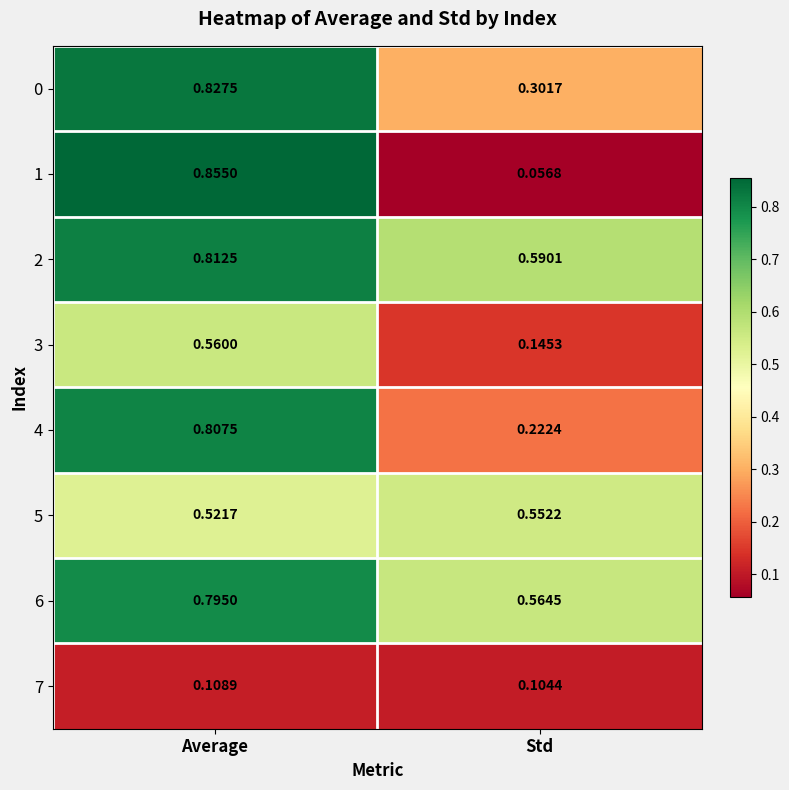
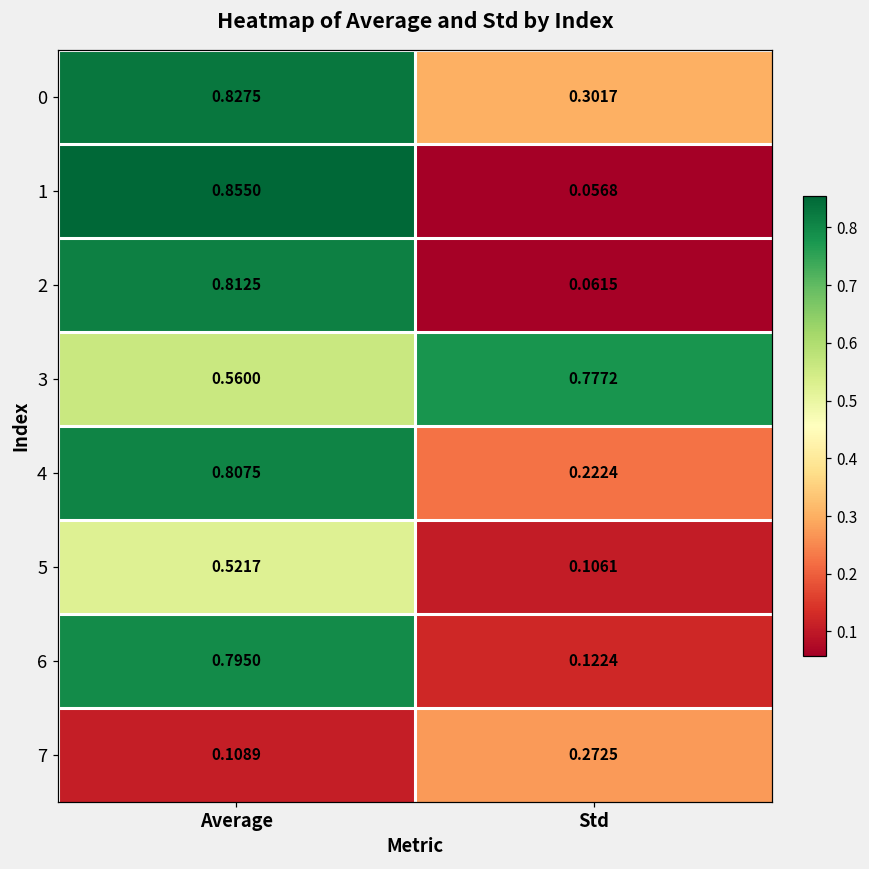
2, Std: 0.5901 -> 0.0615
3, Std: 0.1453 -> 0.7772
5, Std: 0.5522 -> 0.1061
6, Std: 0.5645 -> 0.1224
7, Std: 0.1044 -> 0.2725
